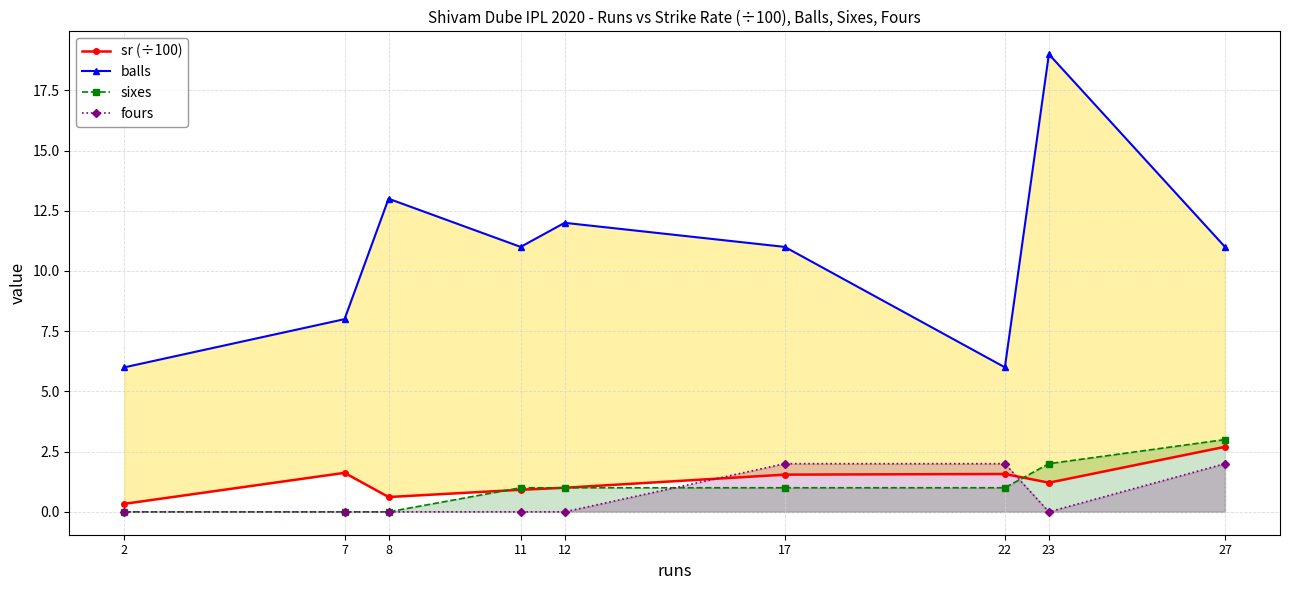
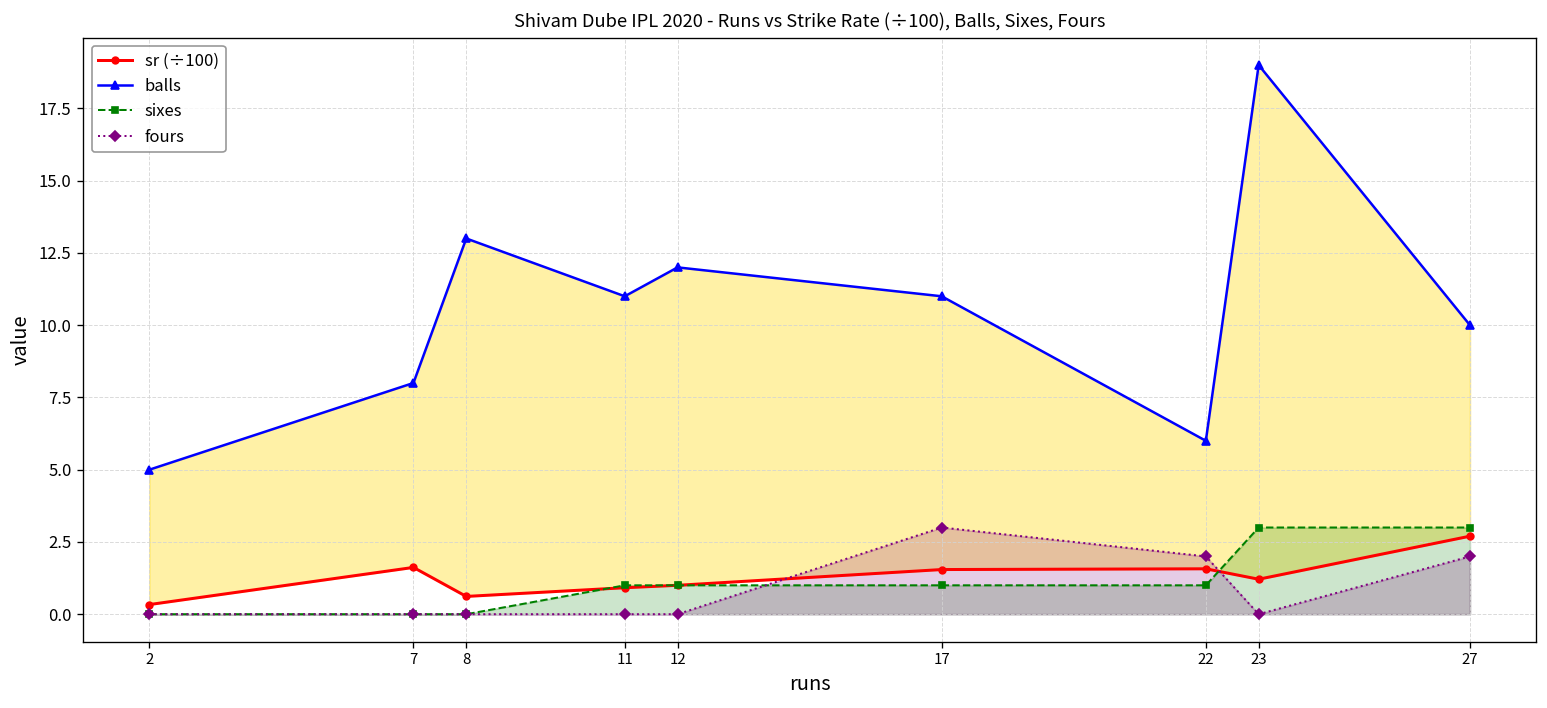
balls, 2: 6 -> 5
fours, 17: 2 -> 3
sixes, 23: 2 -> 3
balls, 27: 11 -> 10
